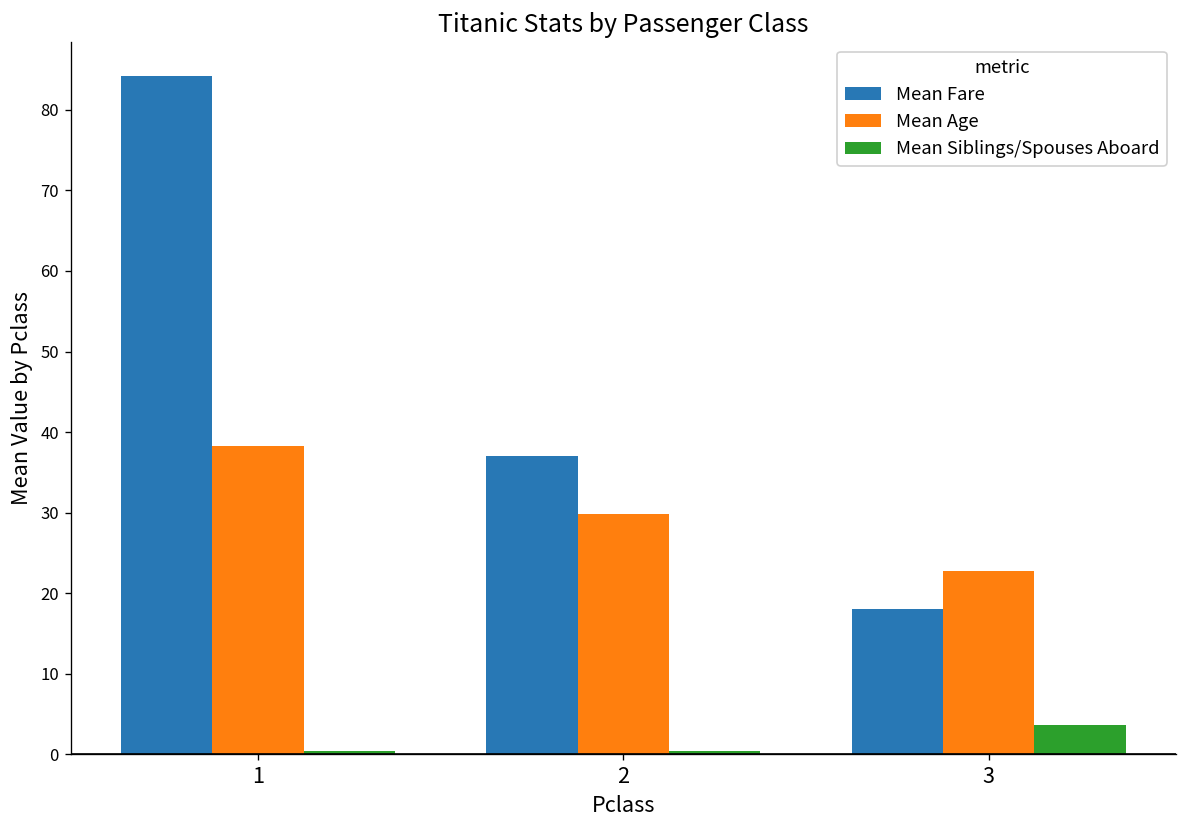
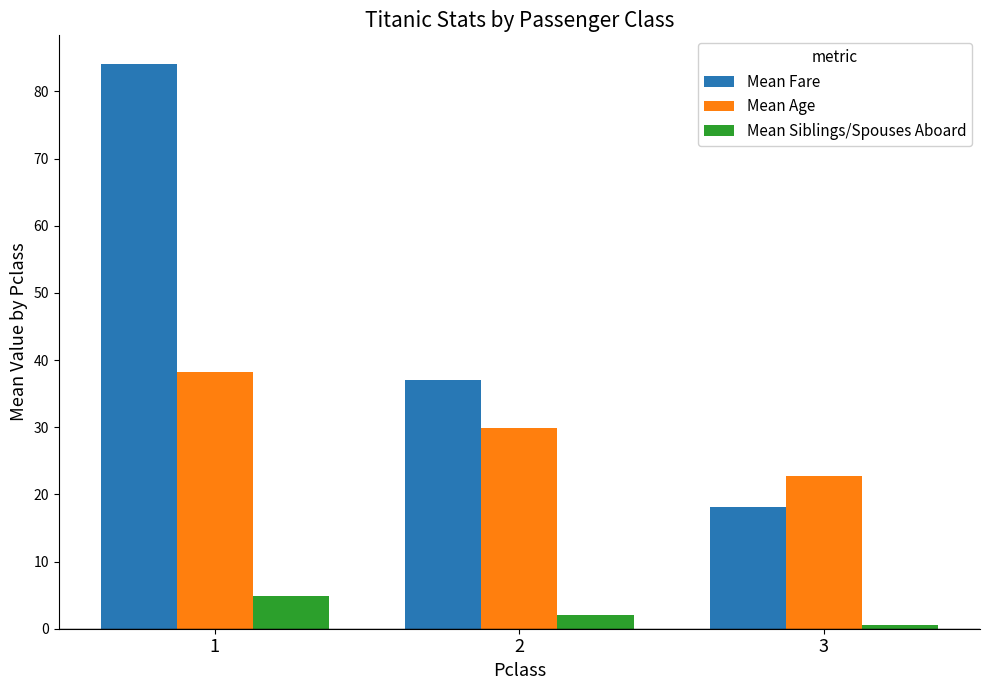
Mean Siblings/Spouses Aboard, 1: 0 -> 5
Mean Siblings/Spouses Aboard, 2: 0 -> 2
Mean Siblings/Spouses Aboard, 3: 4 -> 1
